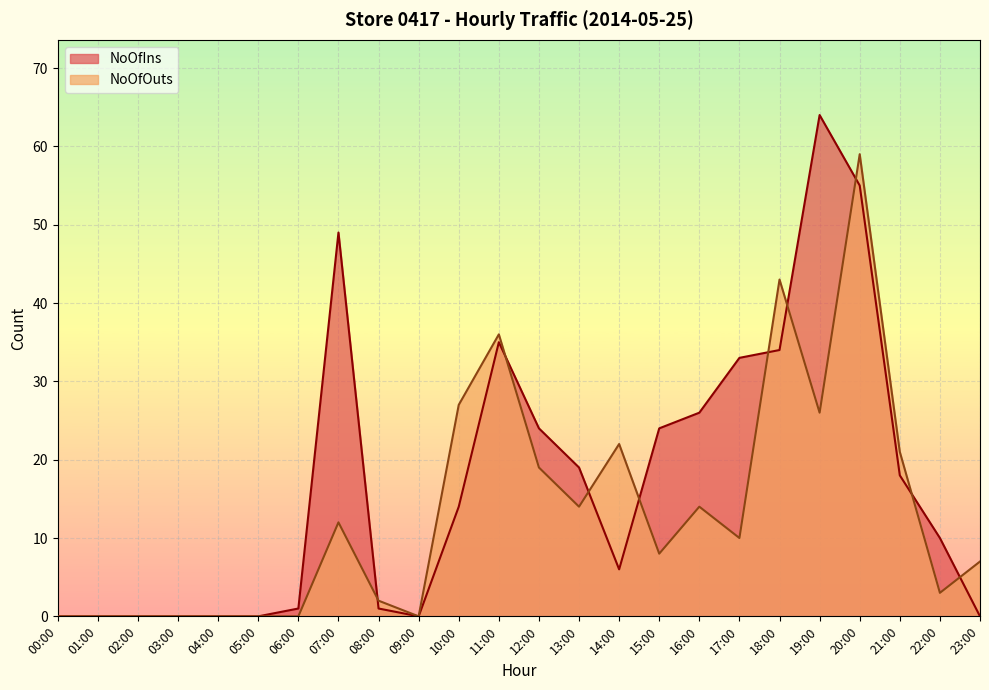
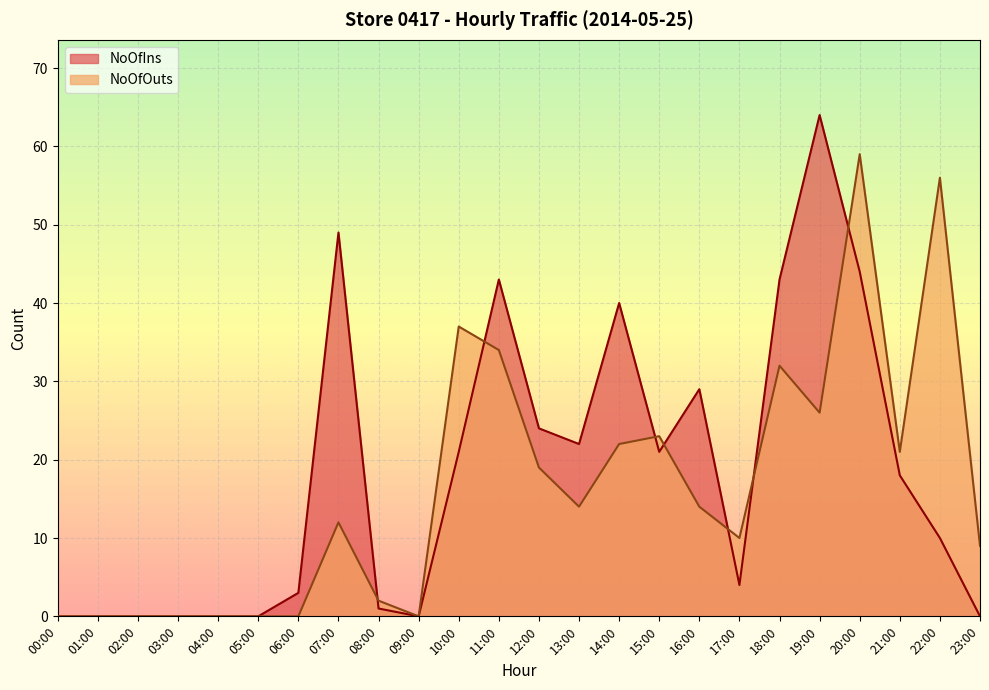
NoOfIns, 06:00: 1 -> 3
NoOfIns, 10:00: 14 -> 21
NoOfOuts, 10:00: 27 -> 37
NoOfIns, 11:00: 35 -> 43
NoOfOuts, 11:00: 36 -> 34
NoOfIns, 13:00: 19 -> 22
NoOfIns, 14:00: 6 -> 40
NoOfIns, 15:00: 24 -> 21
NoOfOuts, 15:00: 8 -> 23
NoOfIns, 16:00: 26 -> 29
NoOfIns, 17:00: 33 -> 4
NoOfIns, 18:00: 34 -> 43
NoOfOuts, 18:00: 43 -> 32
NoOfIns, 20:00: 55 -> 44
NoOfOuts, 22:00: 3 -> 56
NoOfOuts, 23:00: 7 -> 9
